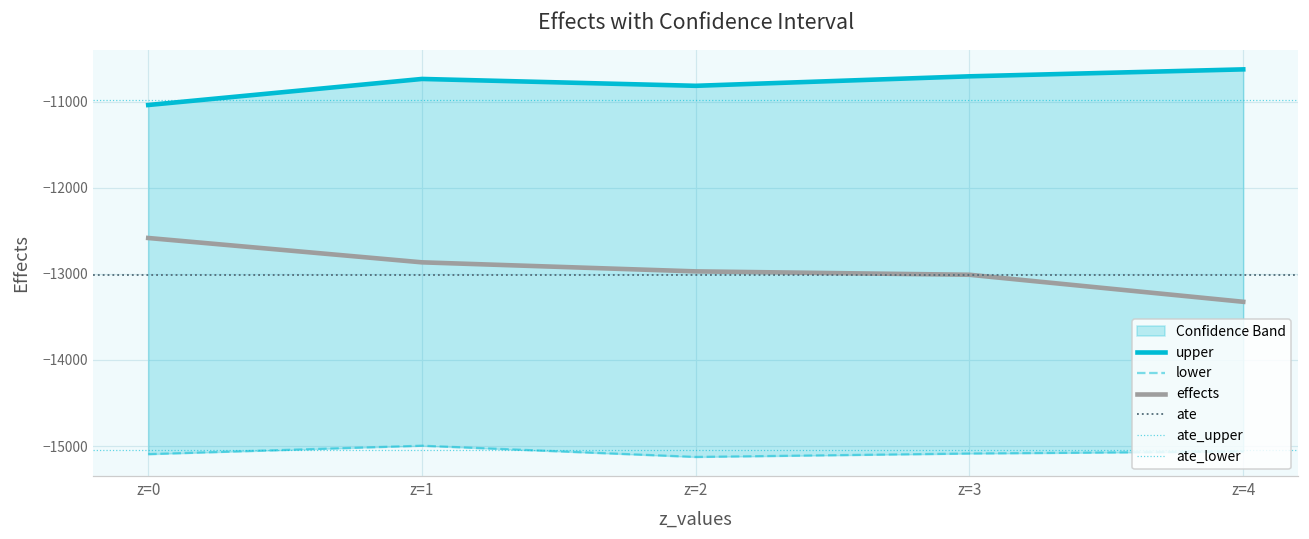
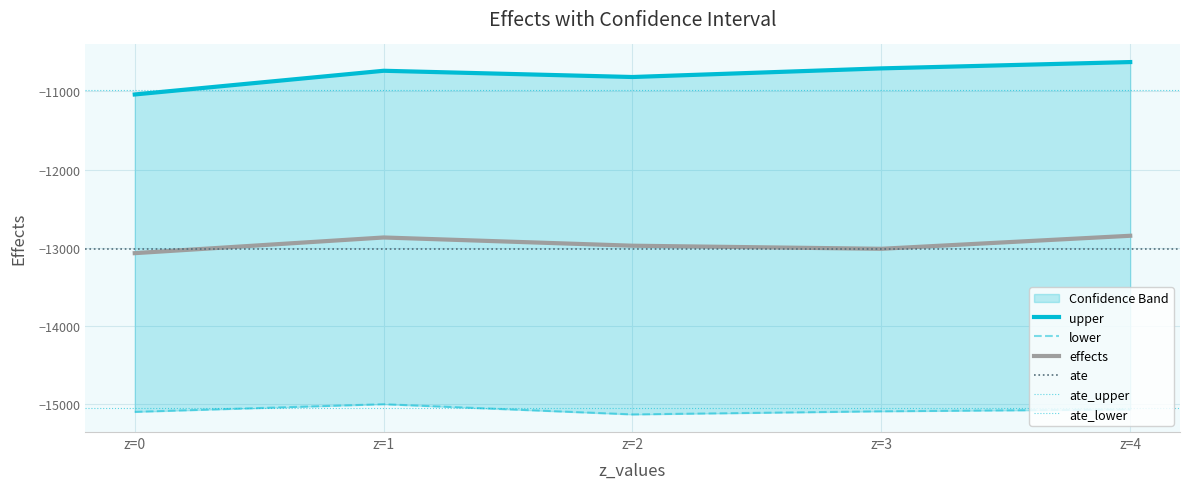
effects, z=0: -12600 -> -13100
effects, z=4: -13300 -> -12800
